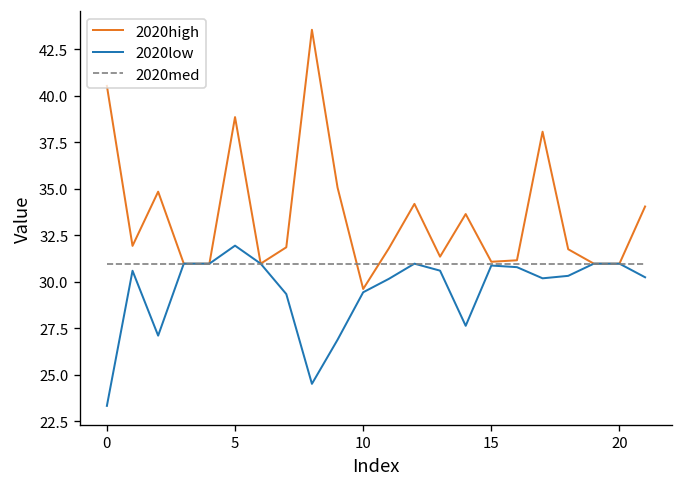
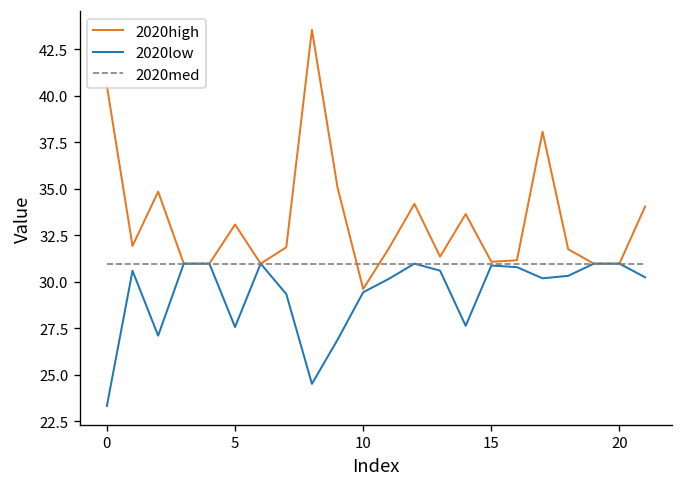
2020high, 5: 38.9 -> 33.1
2020low, 5: 31.9 -> 27.6
